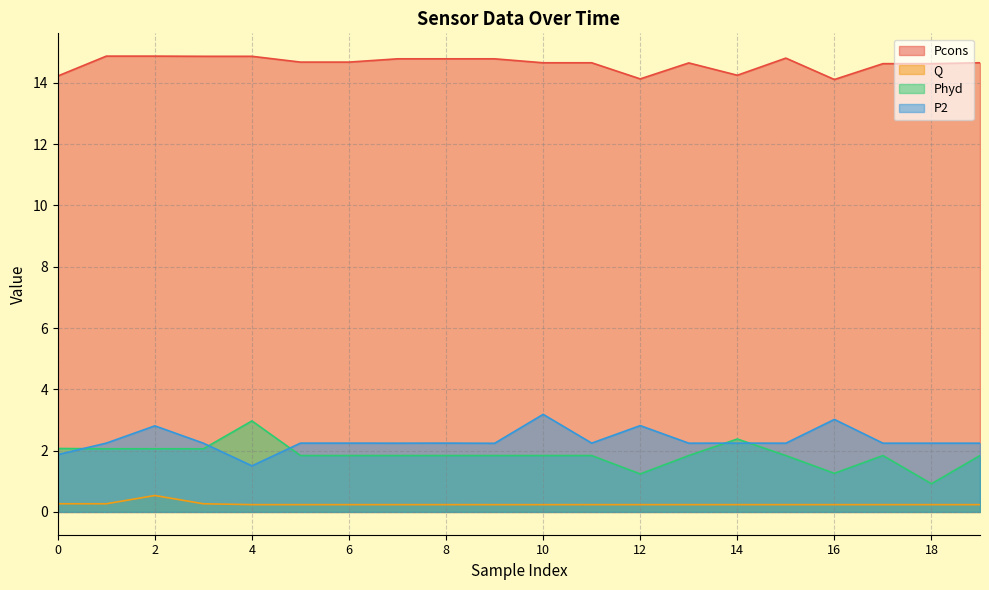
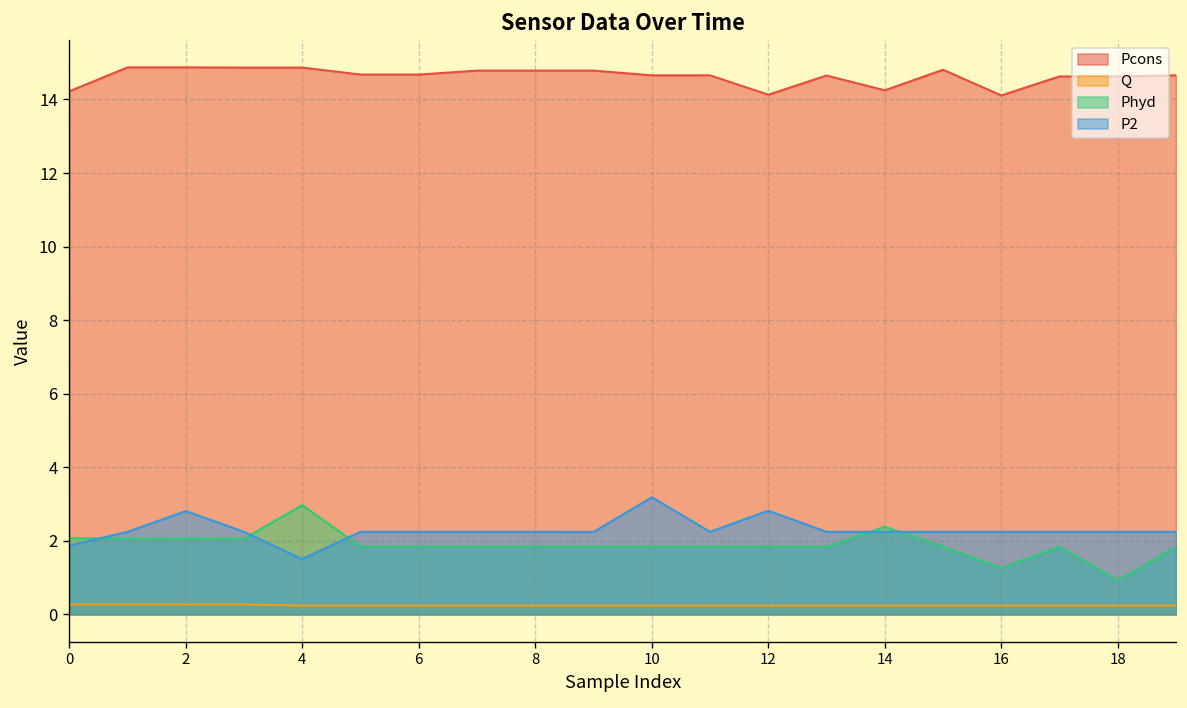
Q, 2: 0.5 -> 0.3
Phyd, 12: 1.2 -> 1.8
P2, 16: 3.0 -> 2.2
